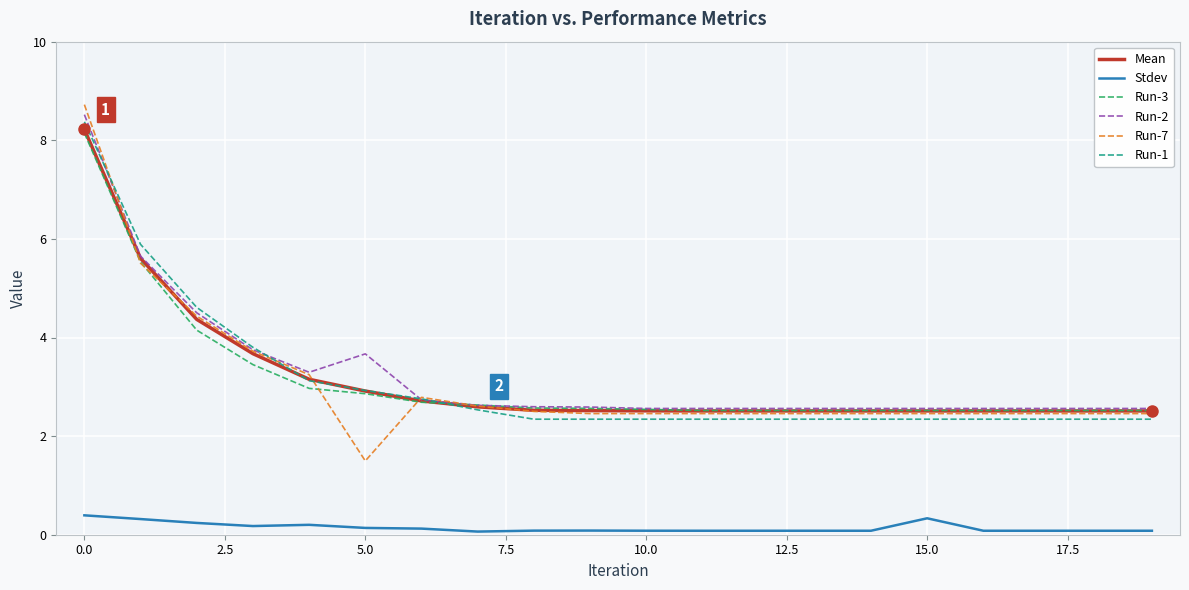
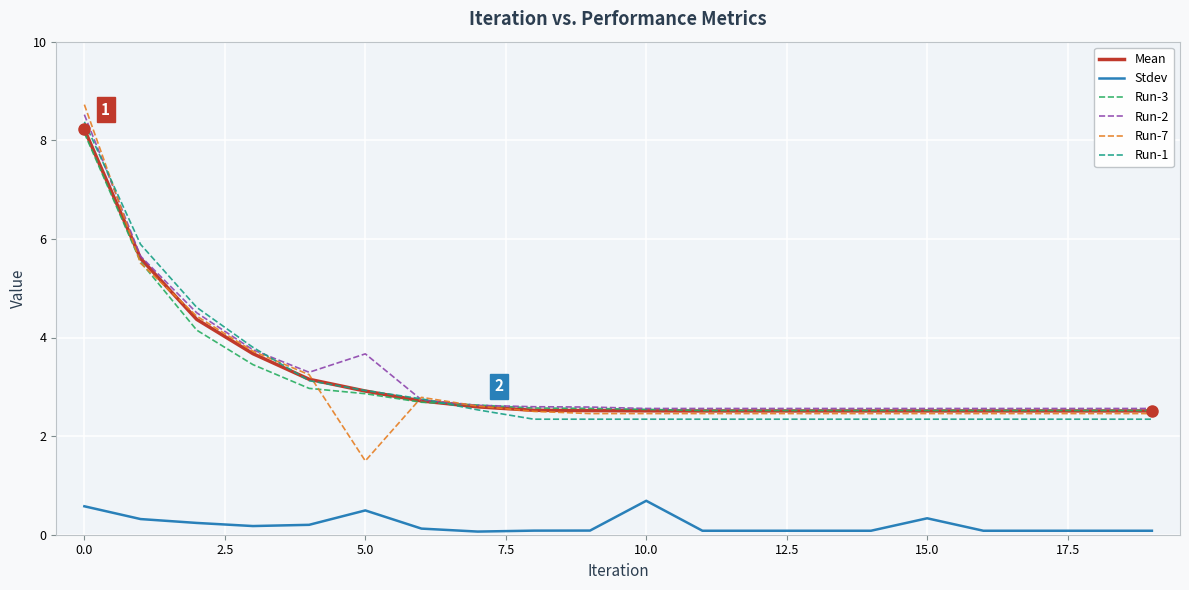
Stdev, 0.0: 0.4 -> 0.6
Stdev, 5.0: 0.1 -> 0.5
Stdev, 10.0: 0.1 -> 0.7
